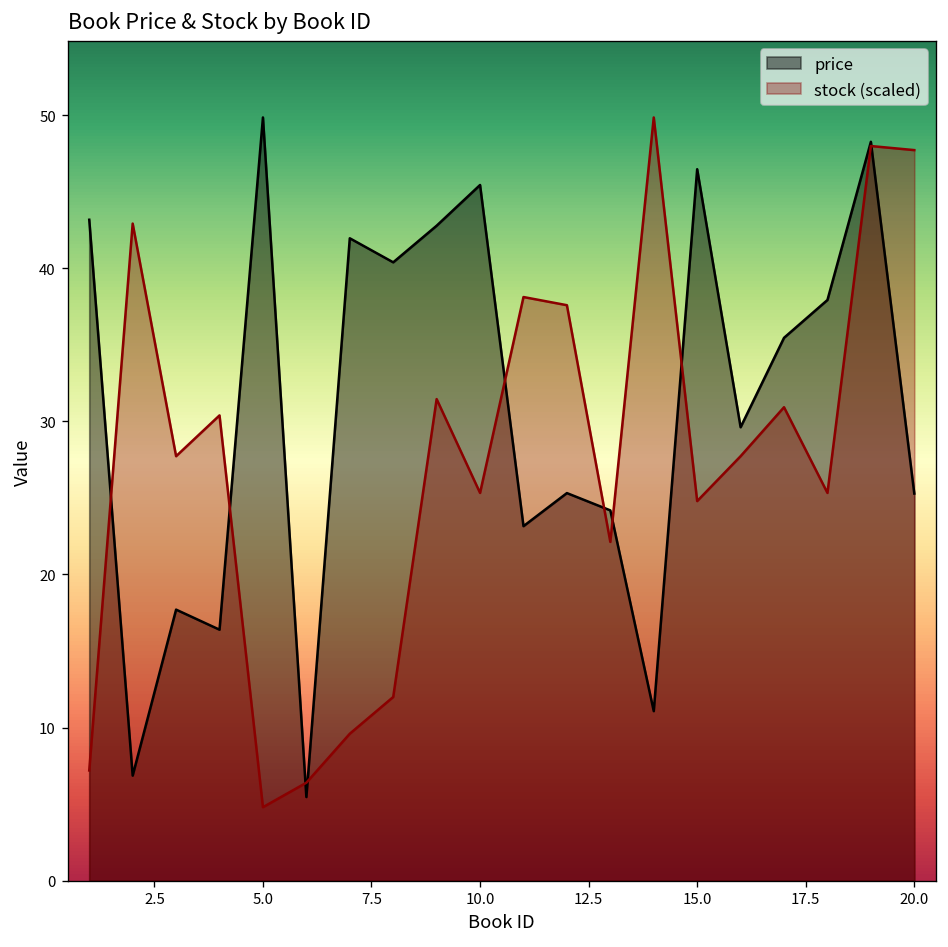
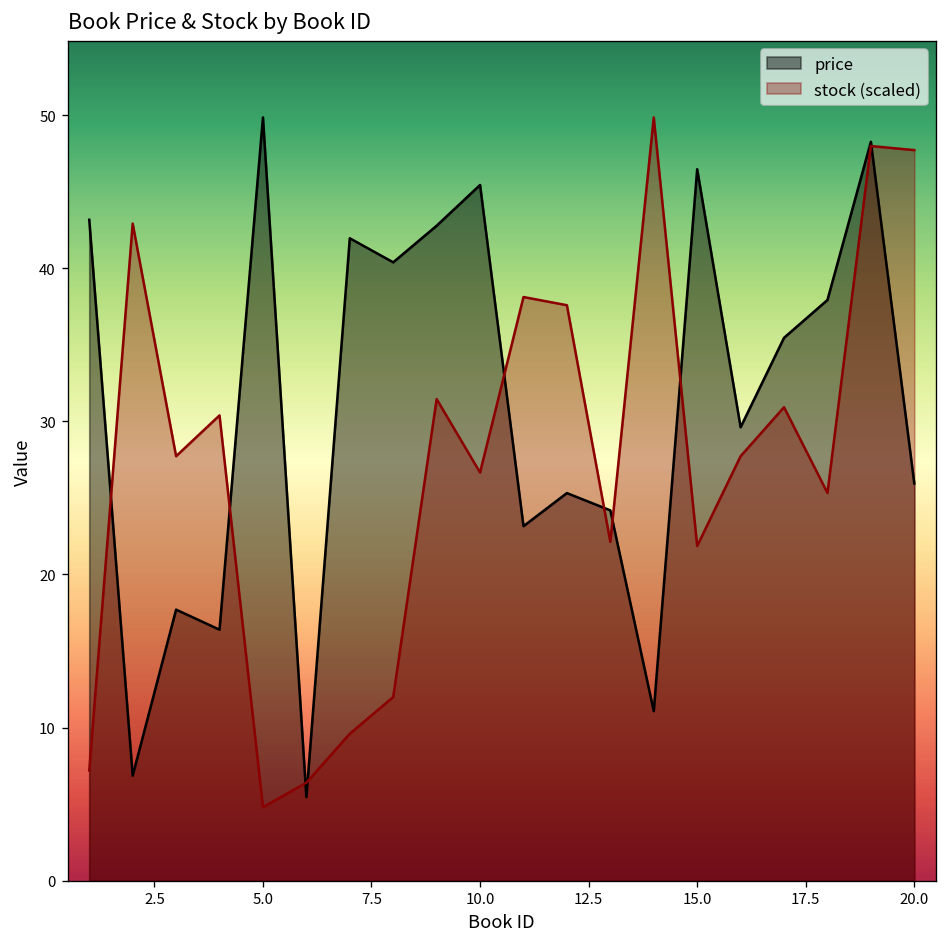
stock (scaled), 10.0: 25.3 -> 26.7
stock (scaled), 15.0: 24.8 -> 21.9
price, 20.0: 25.3 -> 25.9
